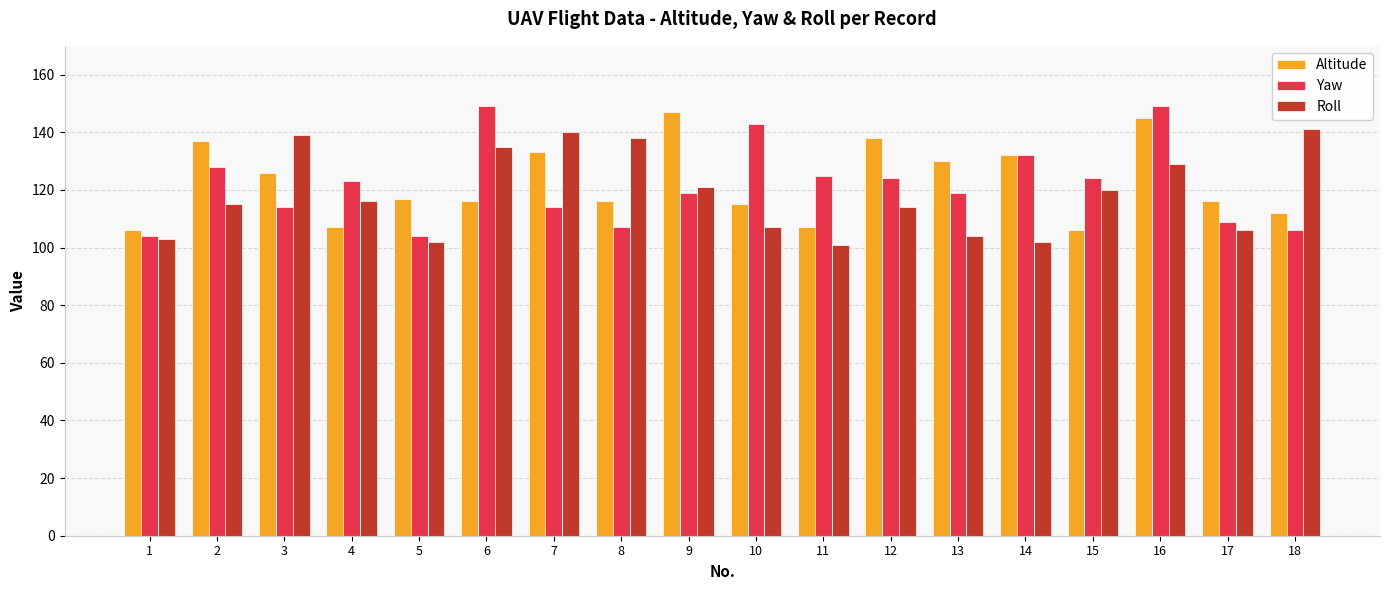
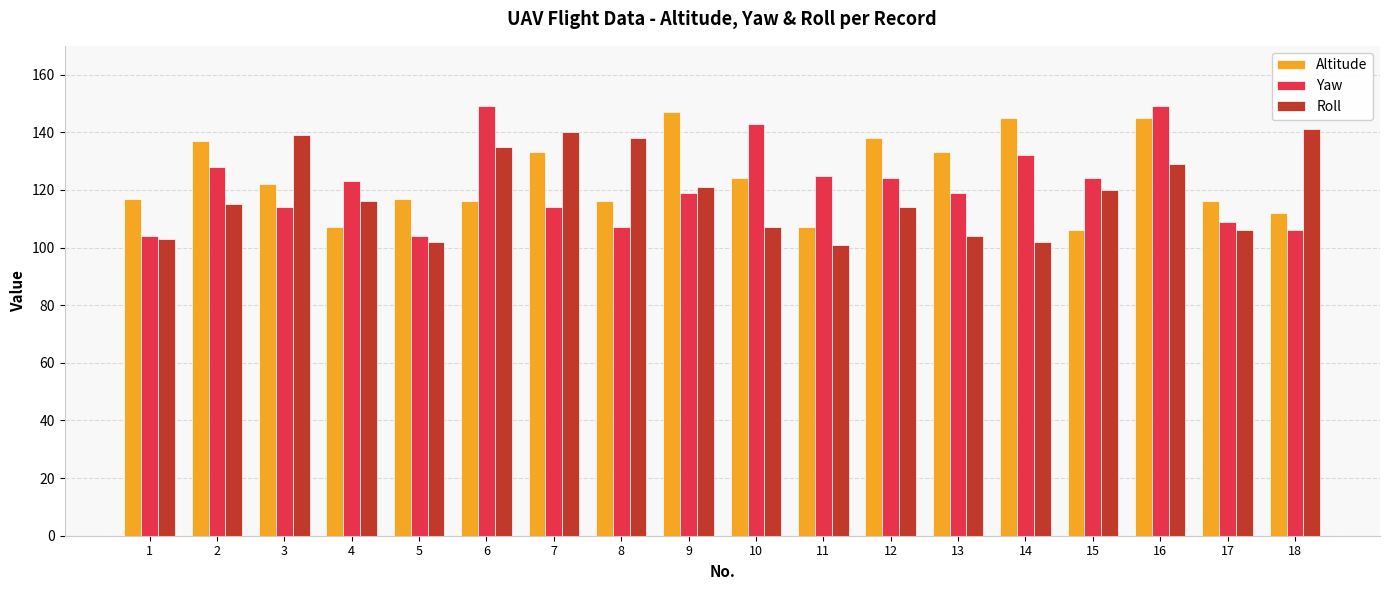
Altitude, 1: 106 -> 117
Altitude, 3: 126 -> 122
Altitude, 10: 115 -> 124
Altitude, 13: 130 -> 133
Altitude, 14: 132 -> 145
